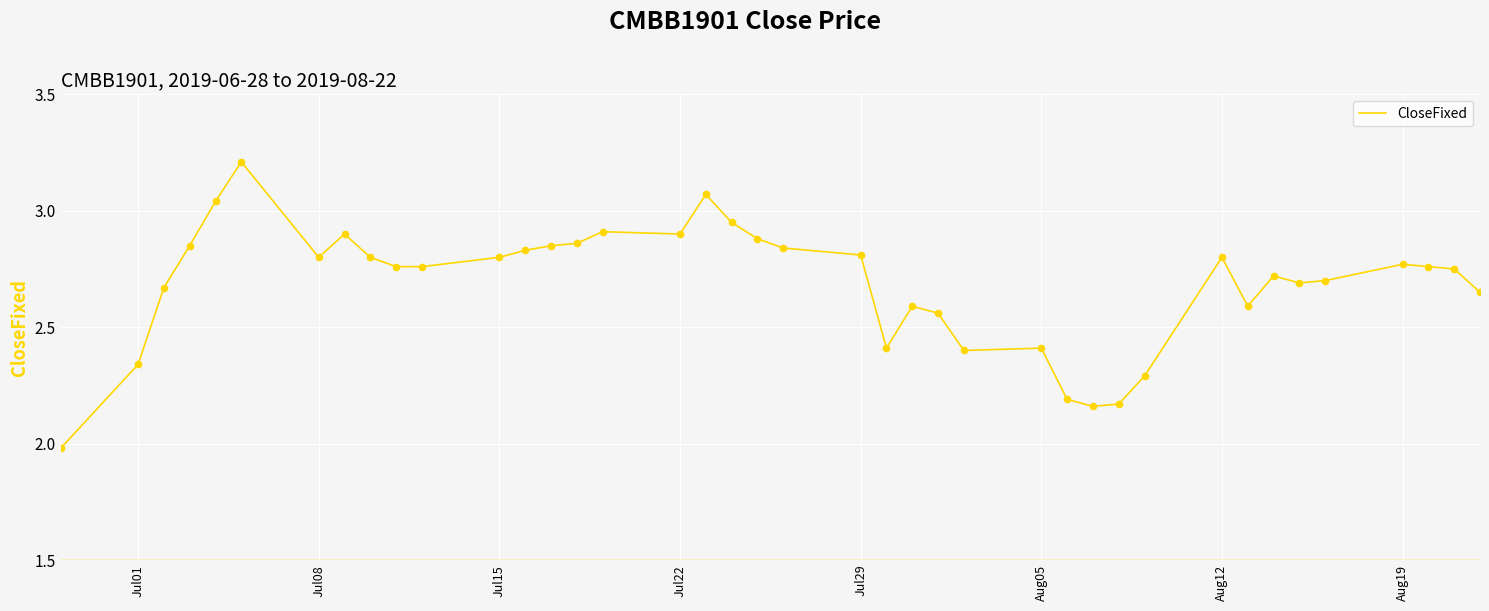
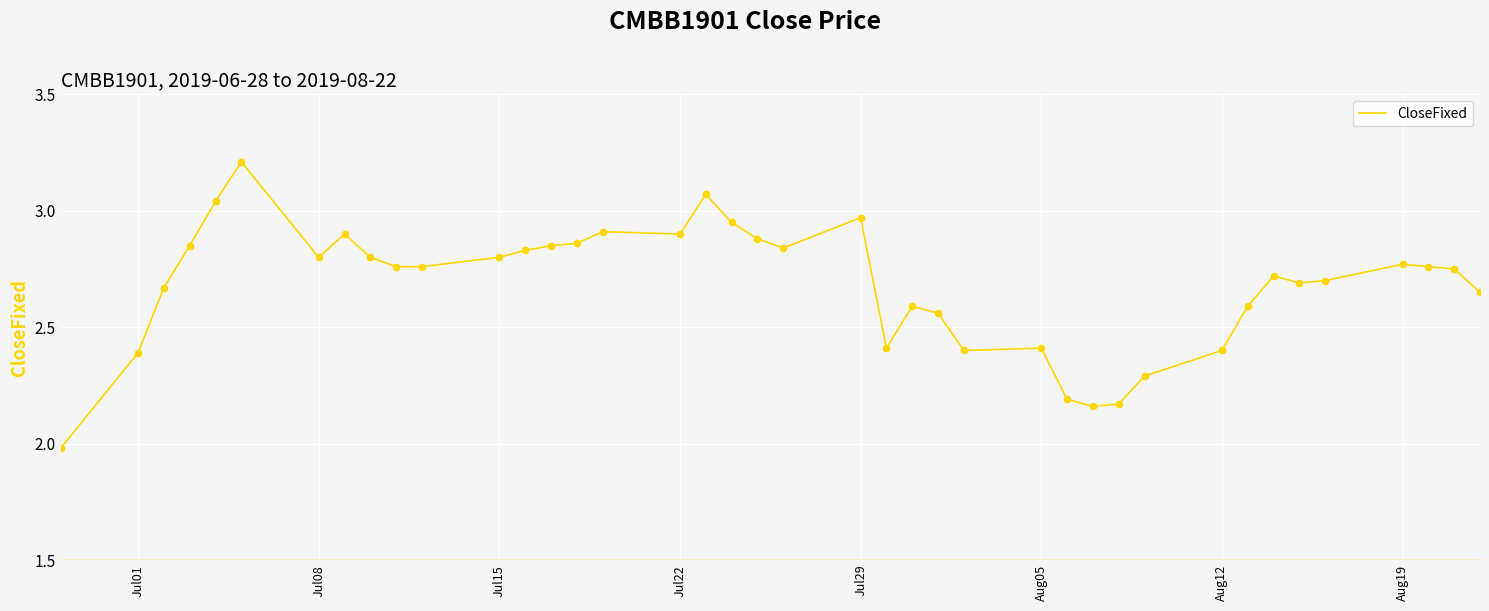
Jul01: 2.34 -> 2.39
Jul29: 2.81 -> 2.97
Aug12: 2.8 -> 2.4
